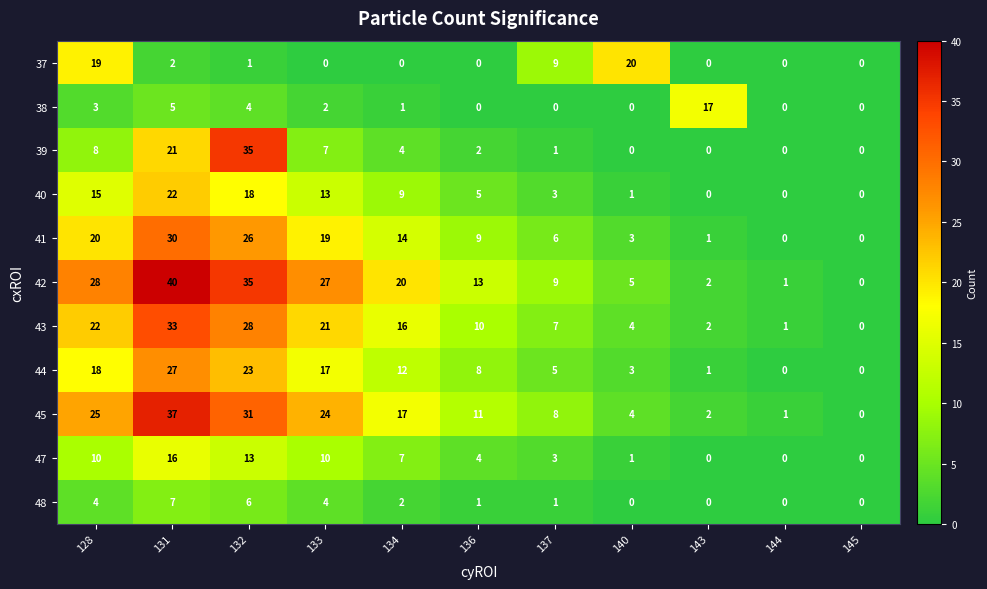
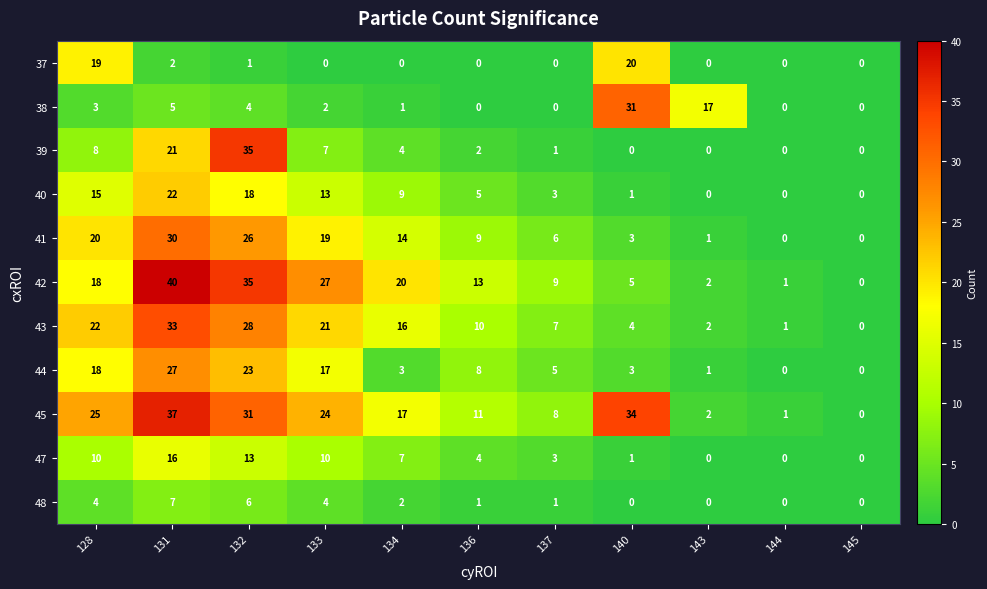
37, 137: 9 -> 0
38, 140: 0 -> 31
42, 128: 28 -> 18
44, 134: 12 -> 3
45, 140: 4 -> 34
